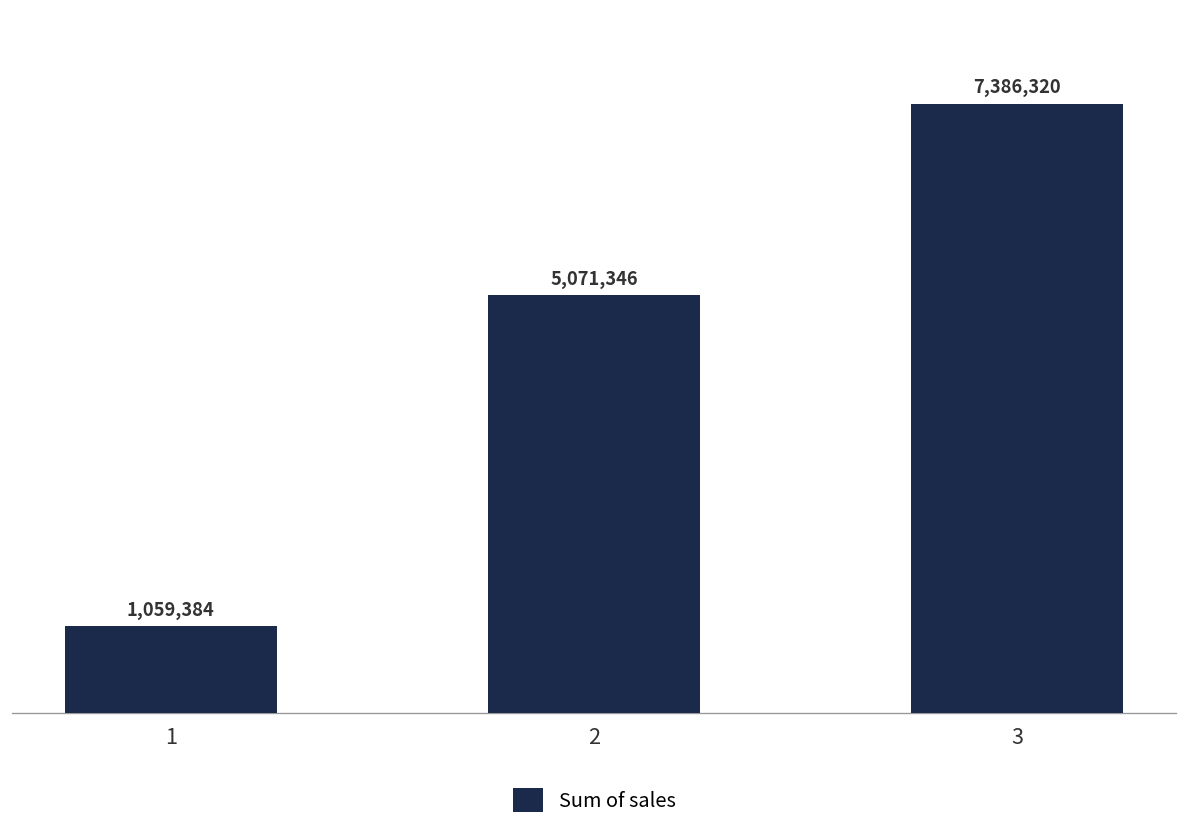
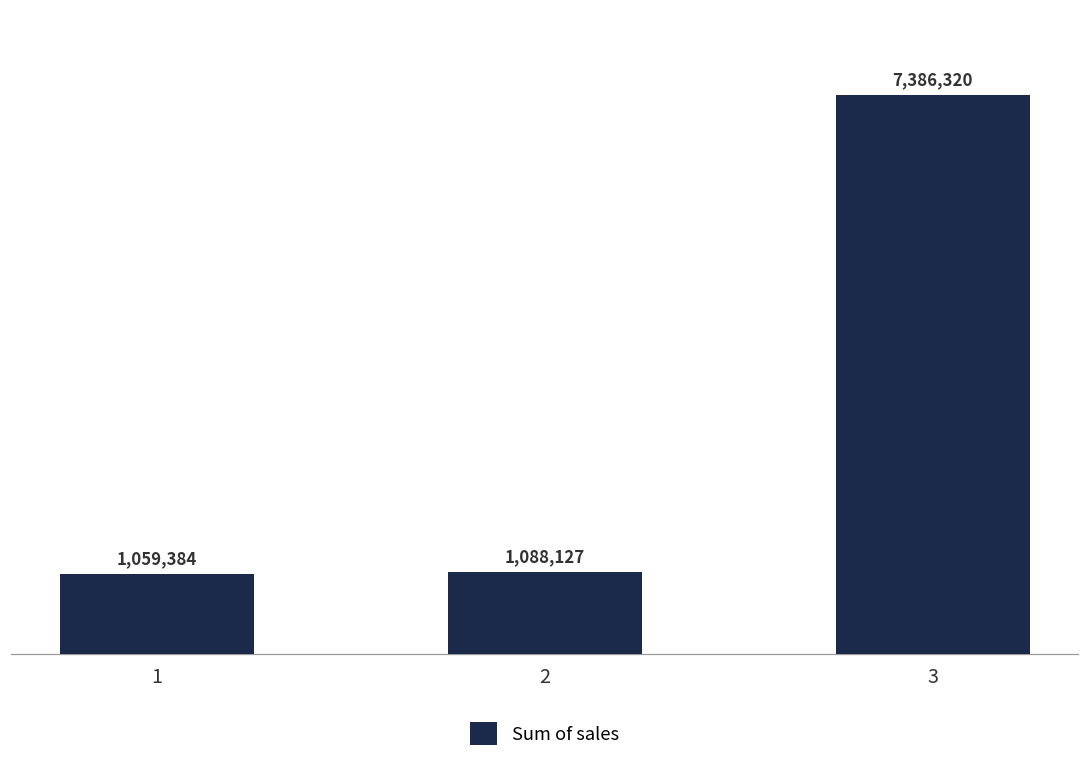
2: 5,071,346 -> 1,088,127
